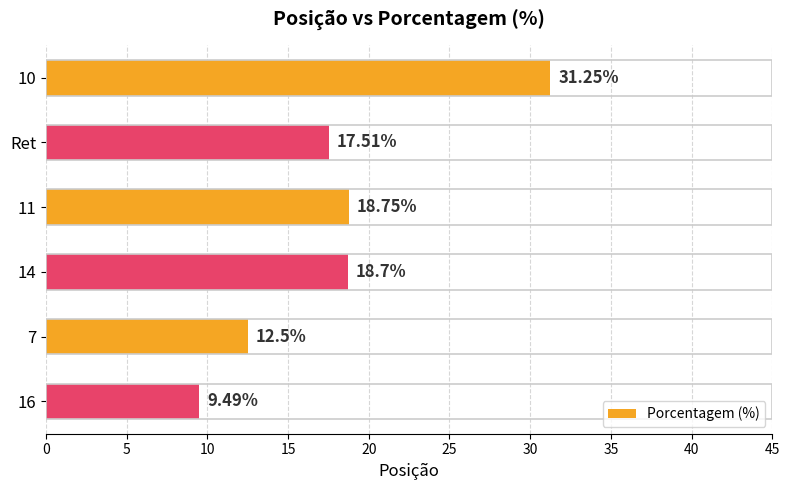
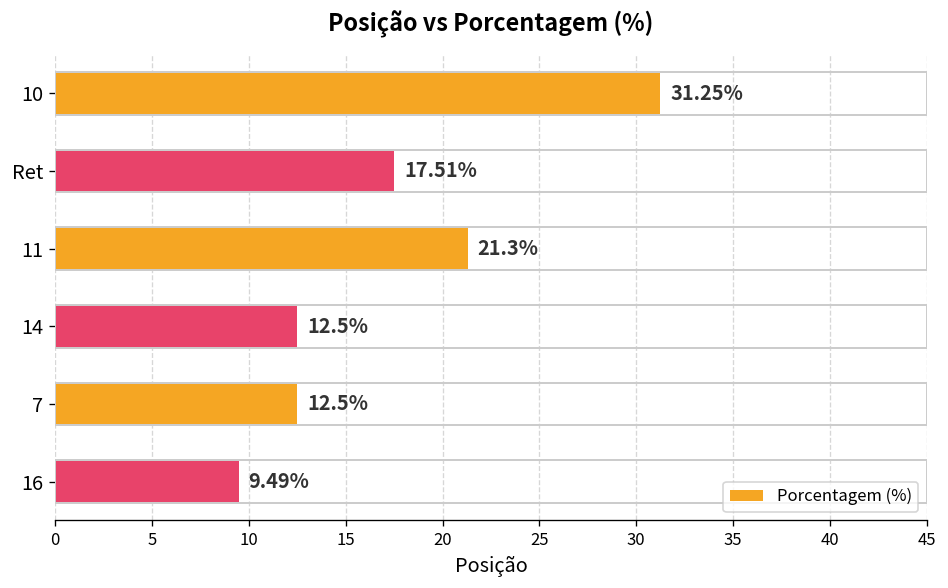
11: 18.75% -> 21.3%
14: 18.7% -> 12.5%
